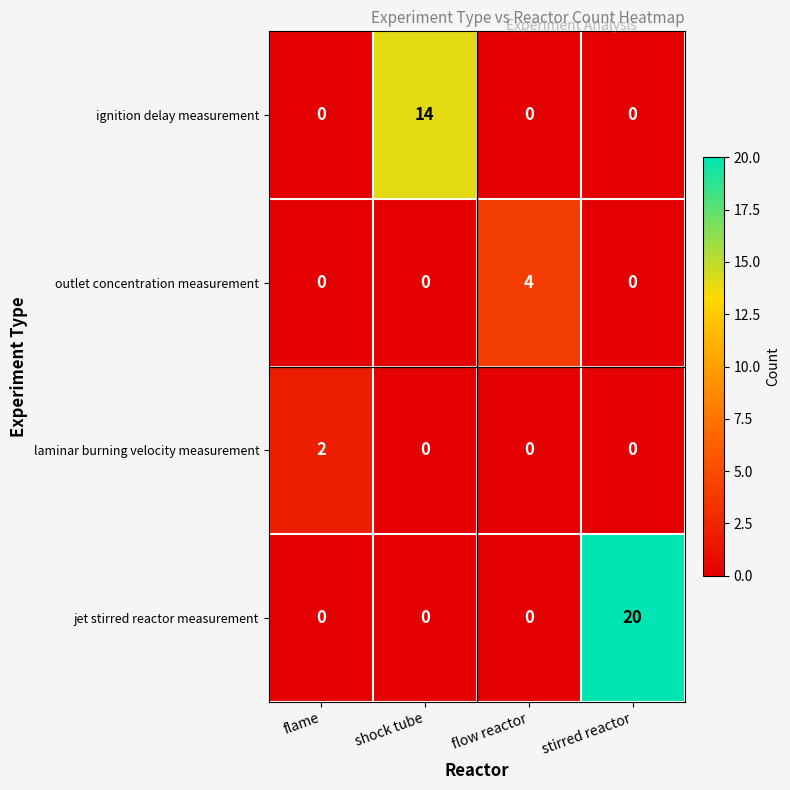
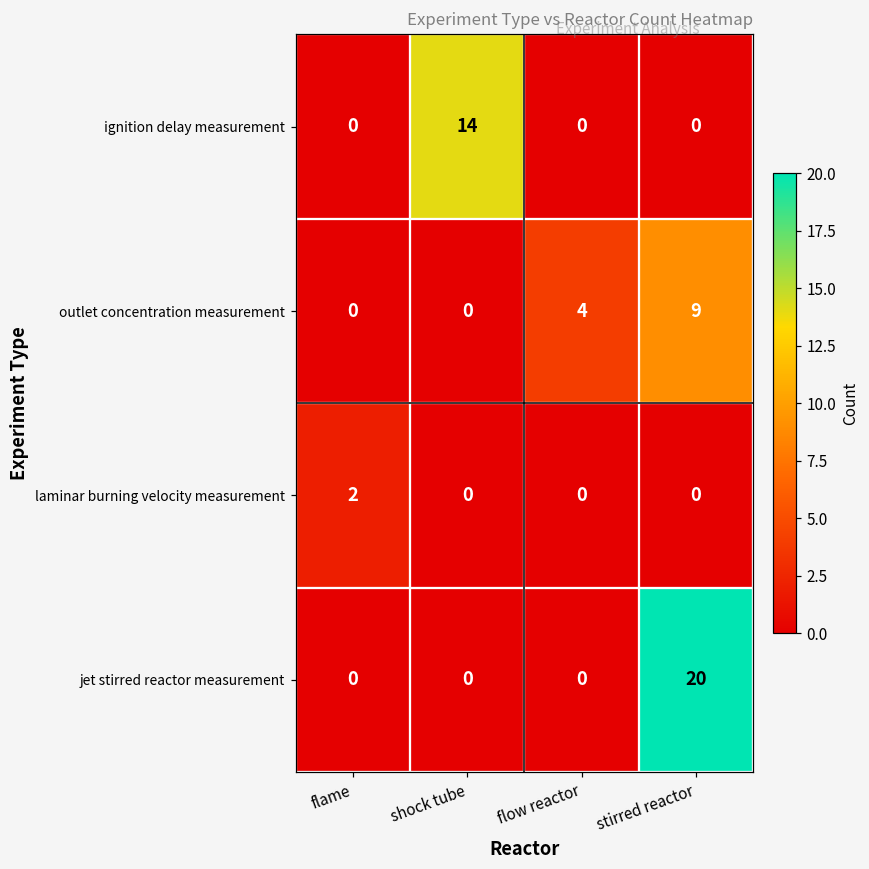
outlet concentration measurement, stirred reactor: 0 -> 9
